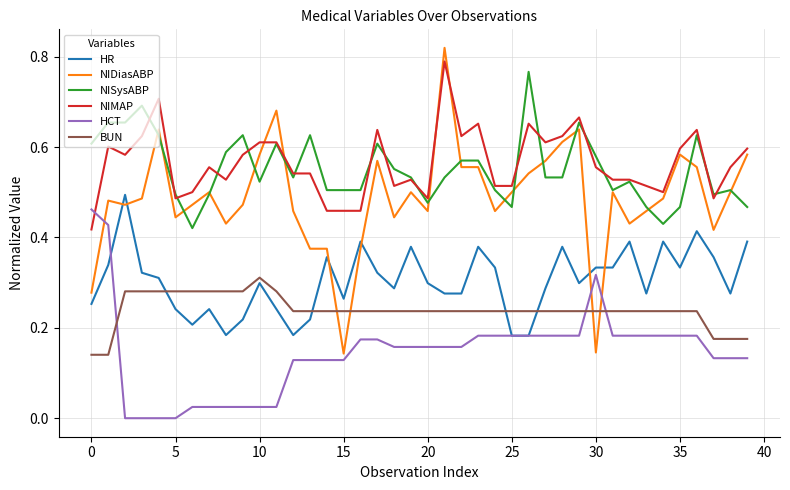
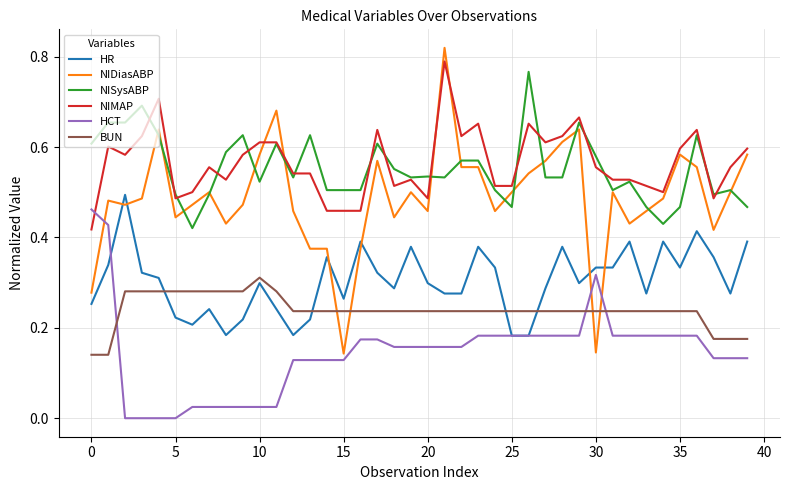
HR, 5: 0.24 -> 0.22
NISysABP, 20: 0.48 -> 0.53
